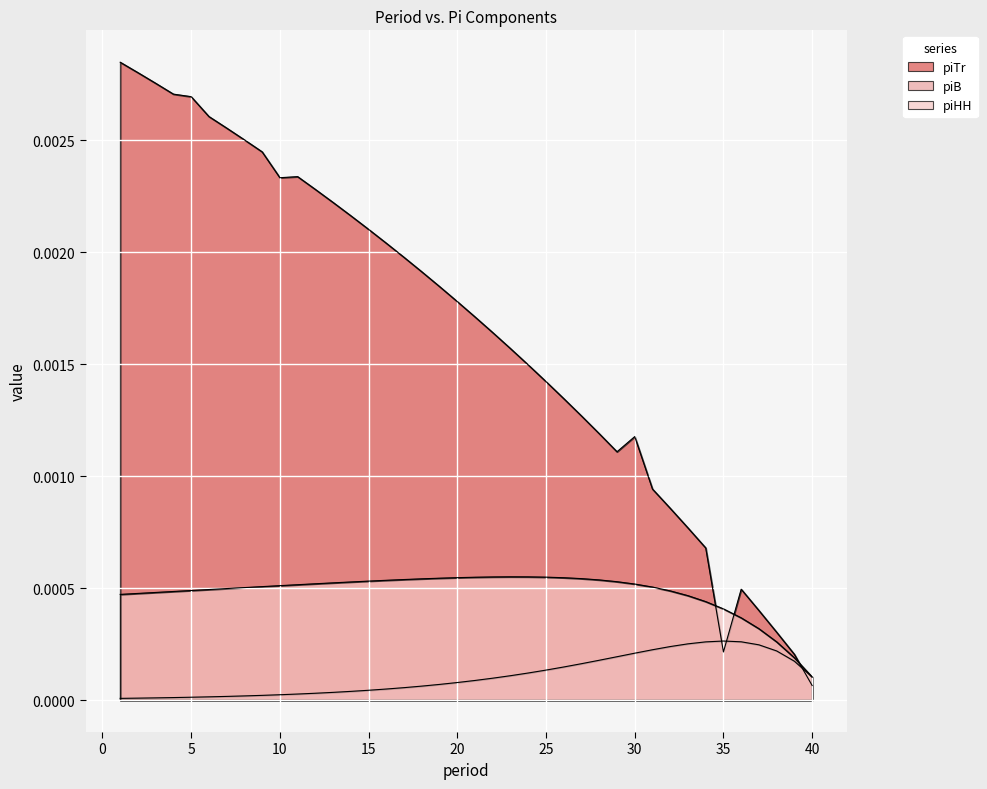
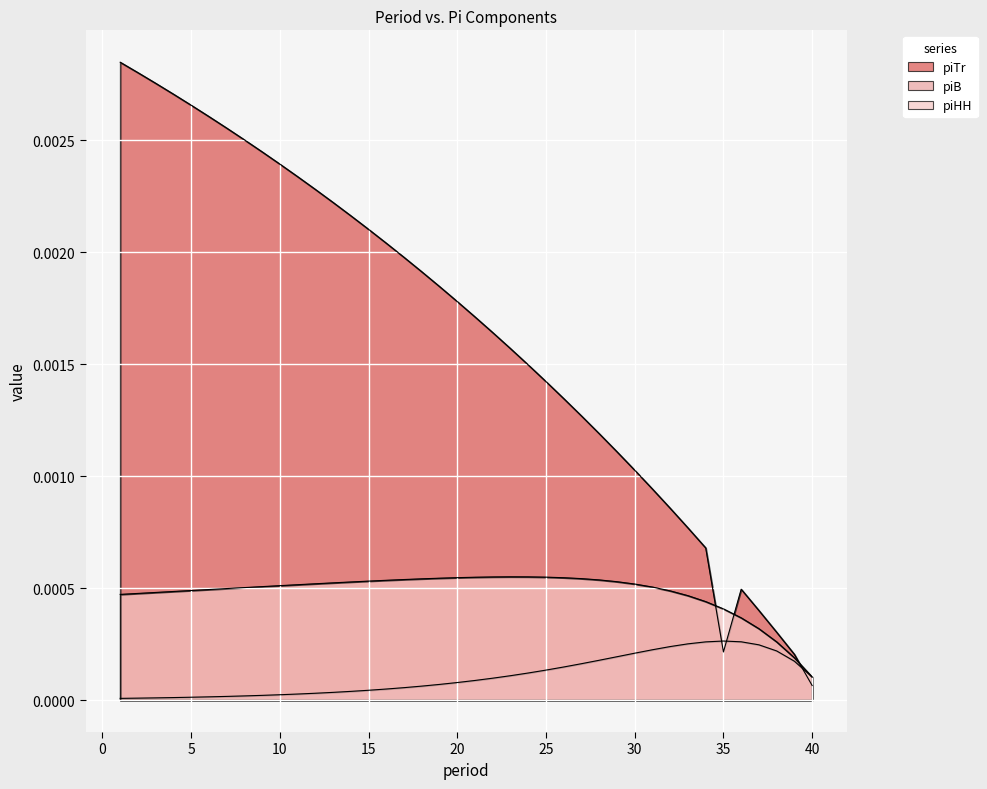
piTr, 5: 0.00269 -> 0.00266
piTr, 10: 0.00233 -> 0.00239
piTr, 30: 0.00118 -> 0.00103
